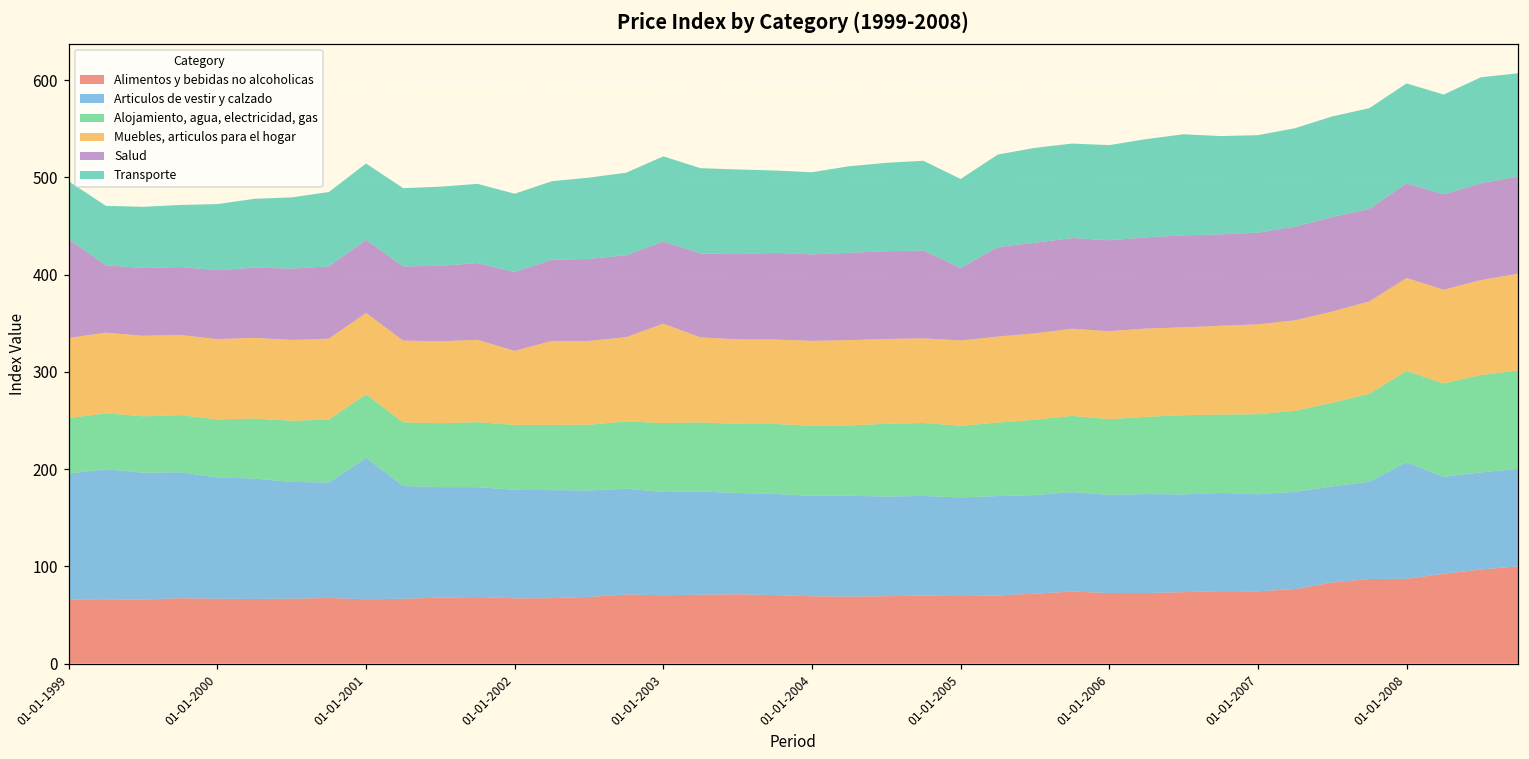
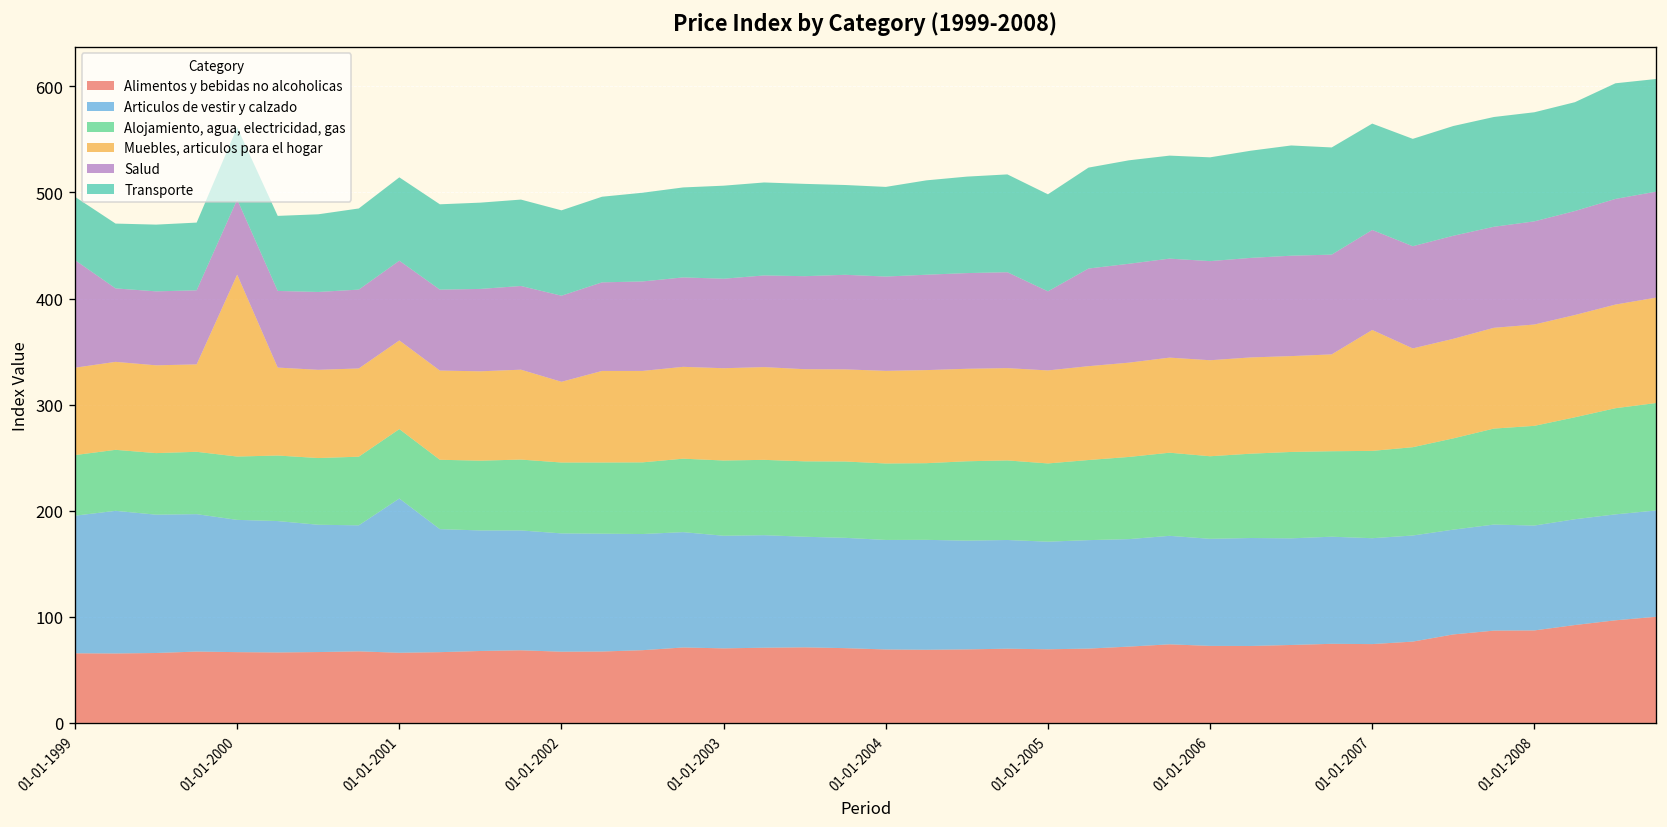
Muebles, articulos para el hogar, 01-01-2000: 80 -> 170
Muebles, articulos para el hogar, 01-01-2003: 100 -> 90
Muebles, articulos para el hogar, 01-01-2007: 90 -> 110
Articulos de vestir y calzado, 01-01-2008: 120 -> 100
